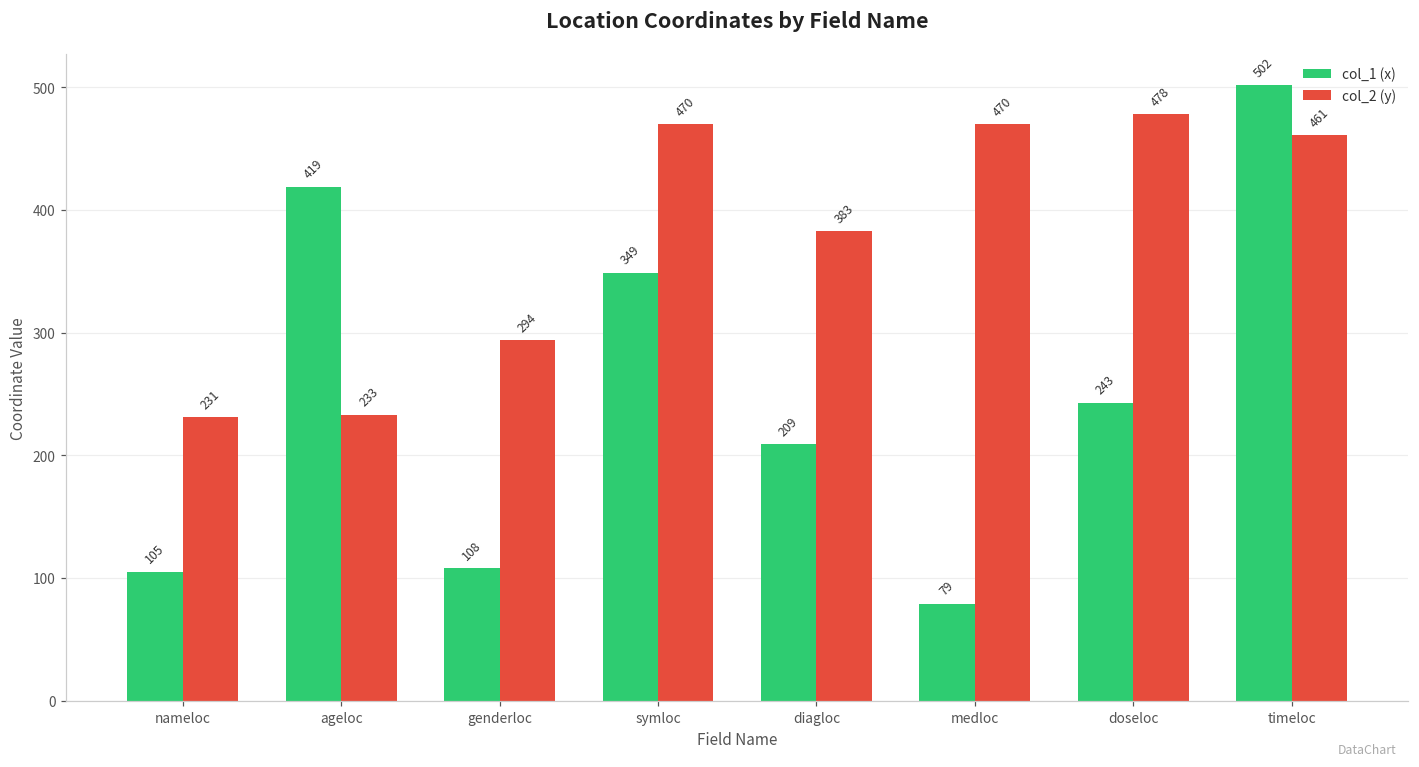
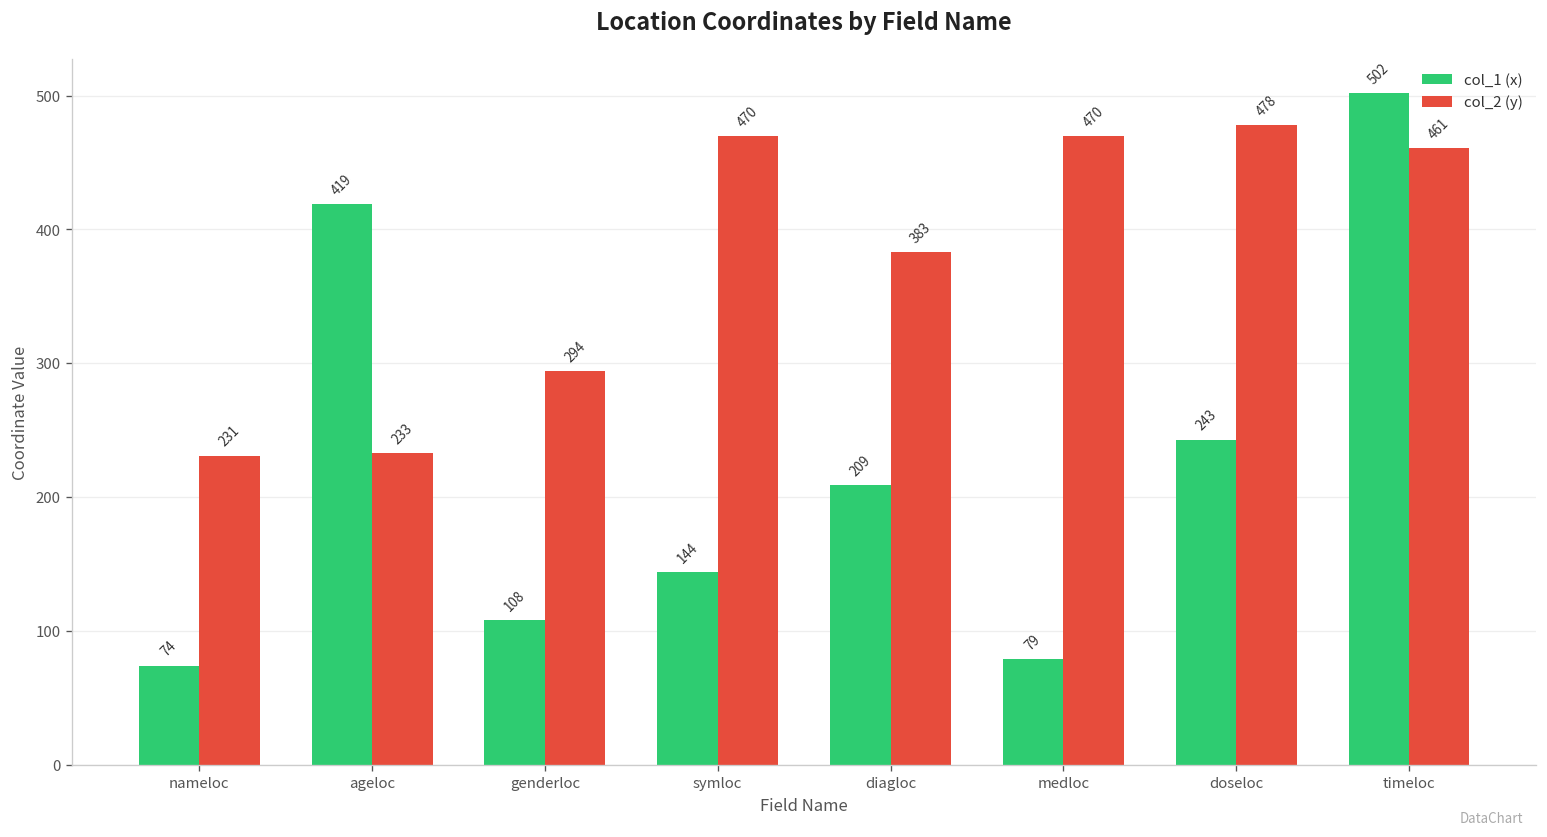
col_1 (x), nameloc: 105 -> 74
col_1 (x), symloc: 349 -> 144
